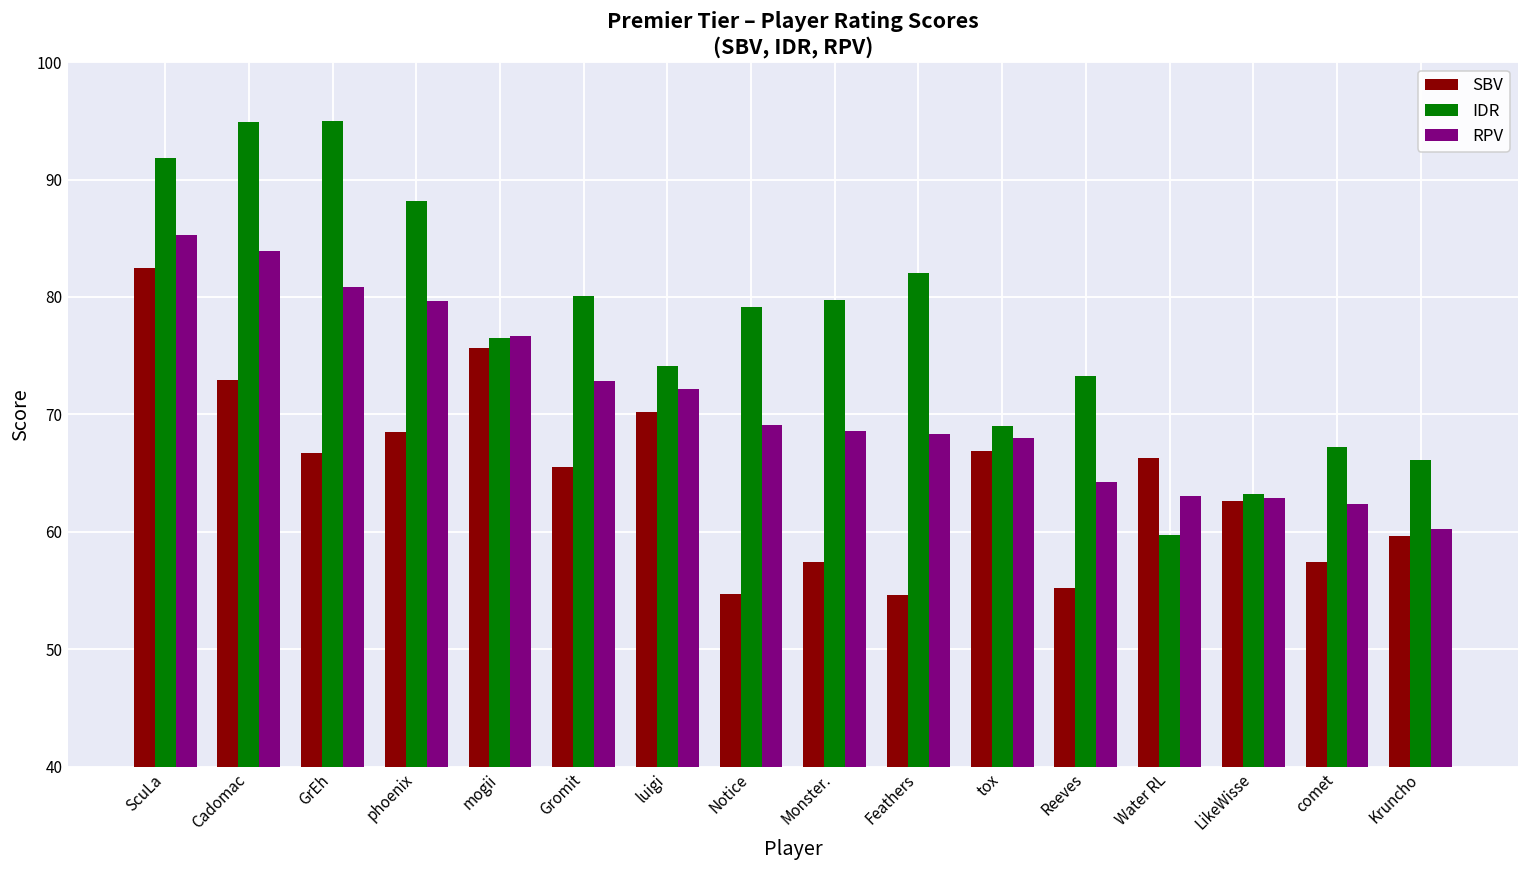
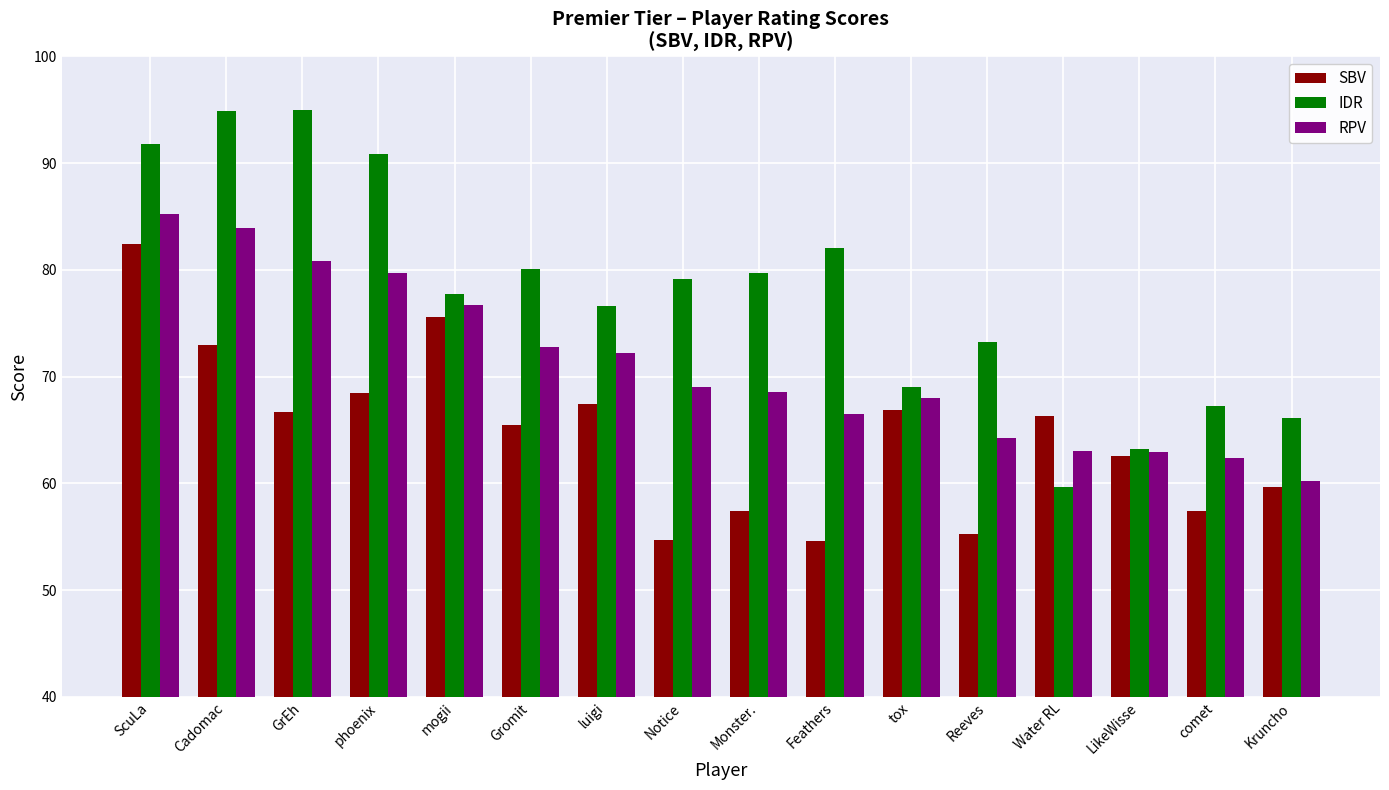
IDR, phoenix: 88.2 -> 90.9
IDR, mogii: 76.5 -> 77.8
SBV, luigi: 70.2 -> 67.5
IDR, luigi: 74.2 -> 76.6
RPV, Feathers: 68.4 -> 66.5
